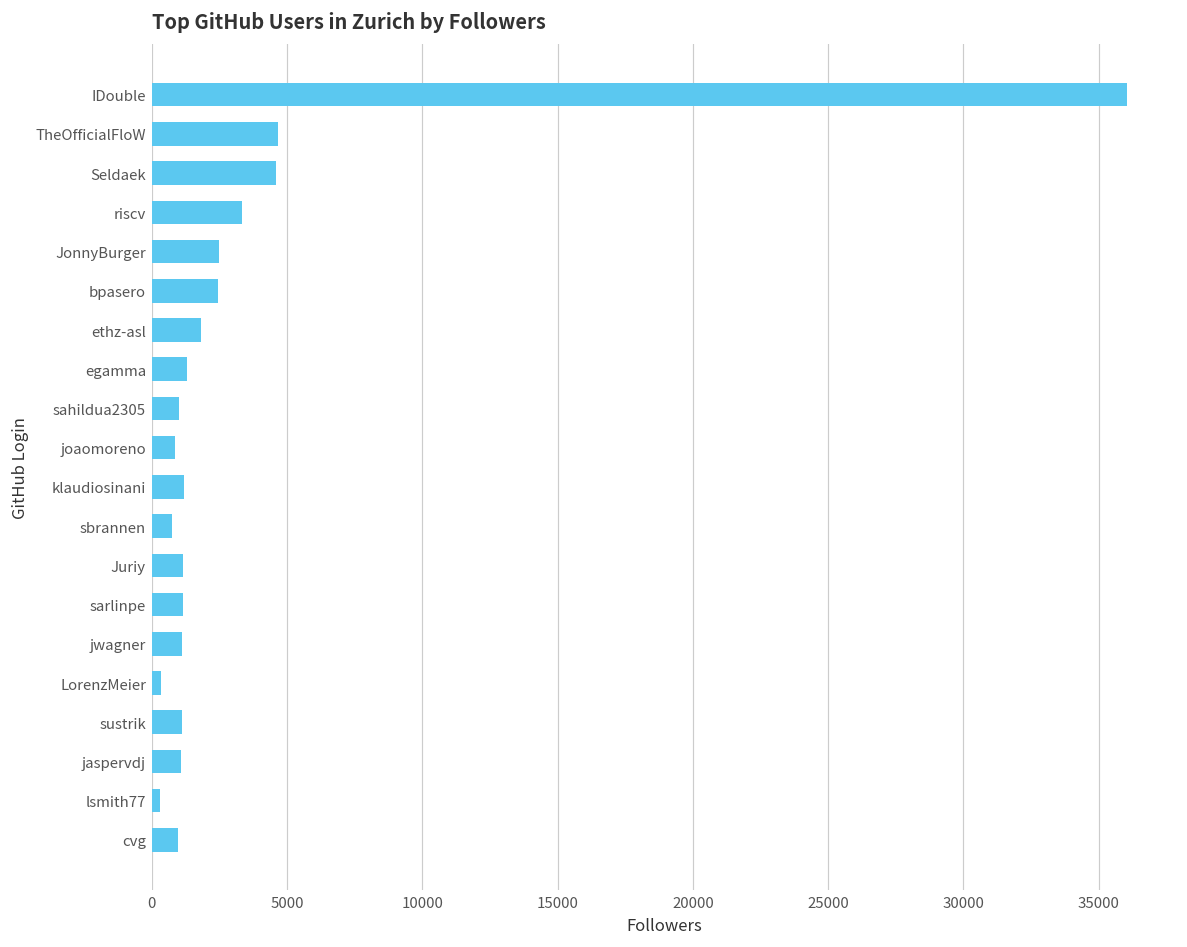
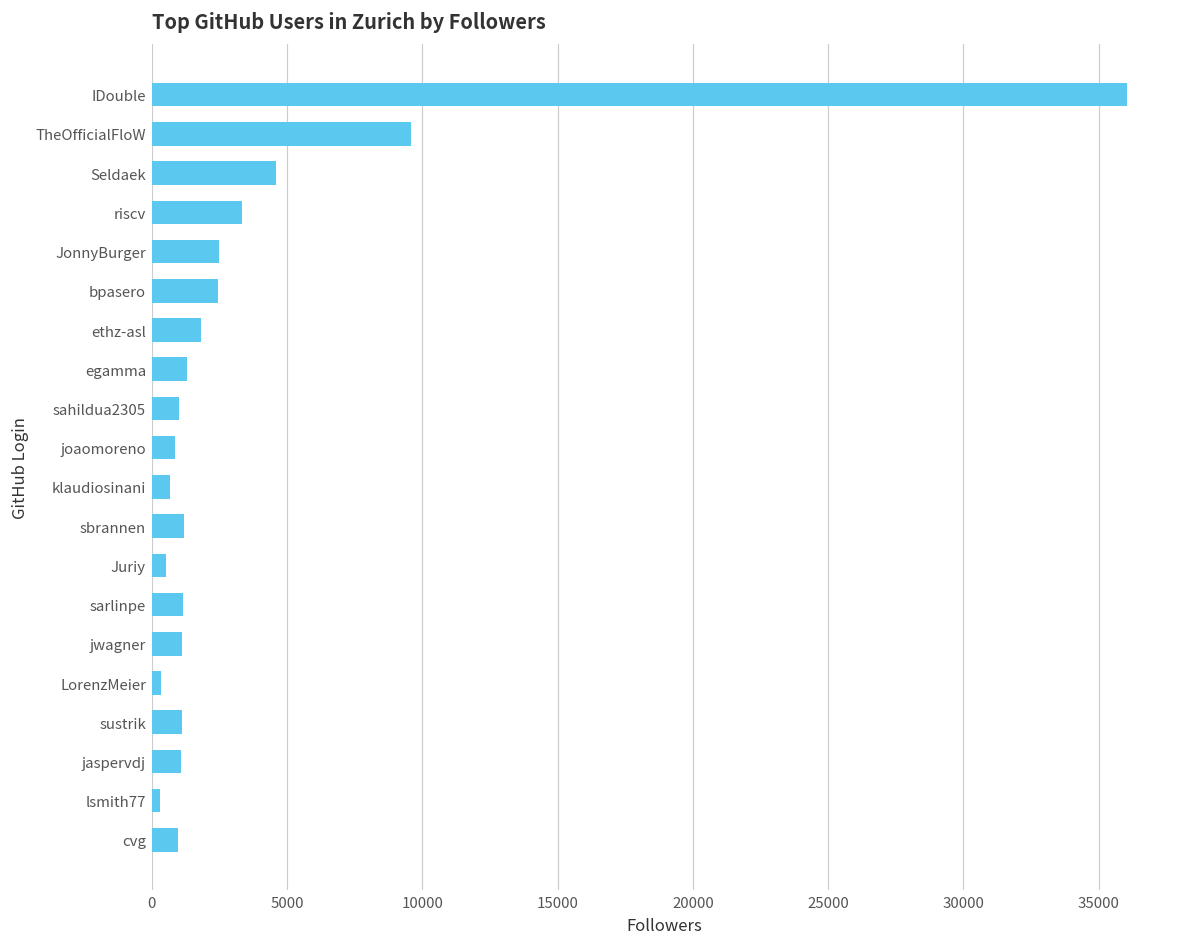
TheOfficialFloW: 4600 -> 9600
klaudiosinani: 1200 -> 700
sbrannen: 800 -> 1200
Juriy: 1200 -> 500
